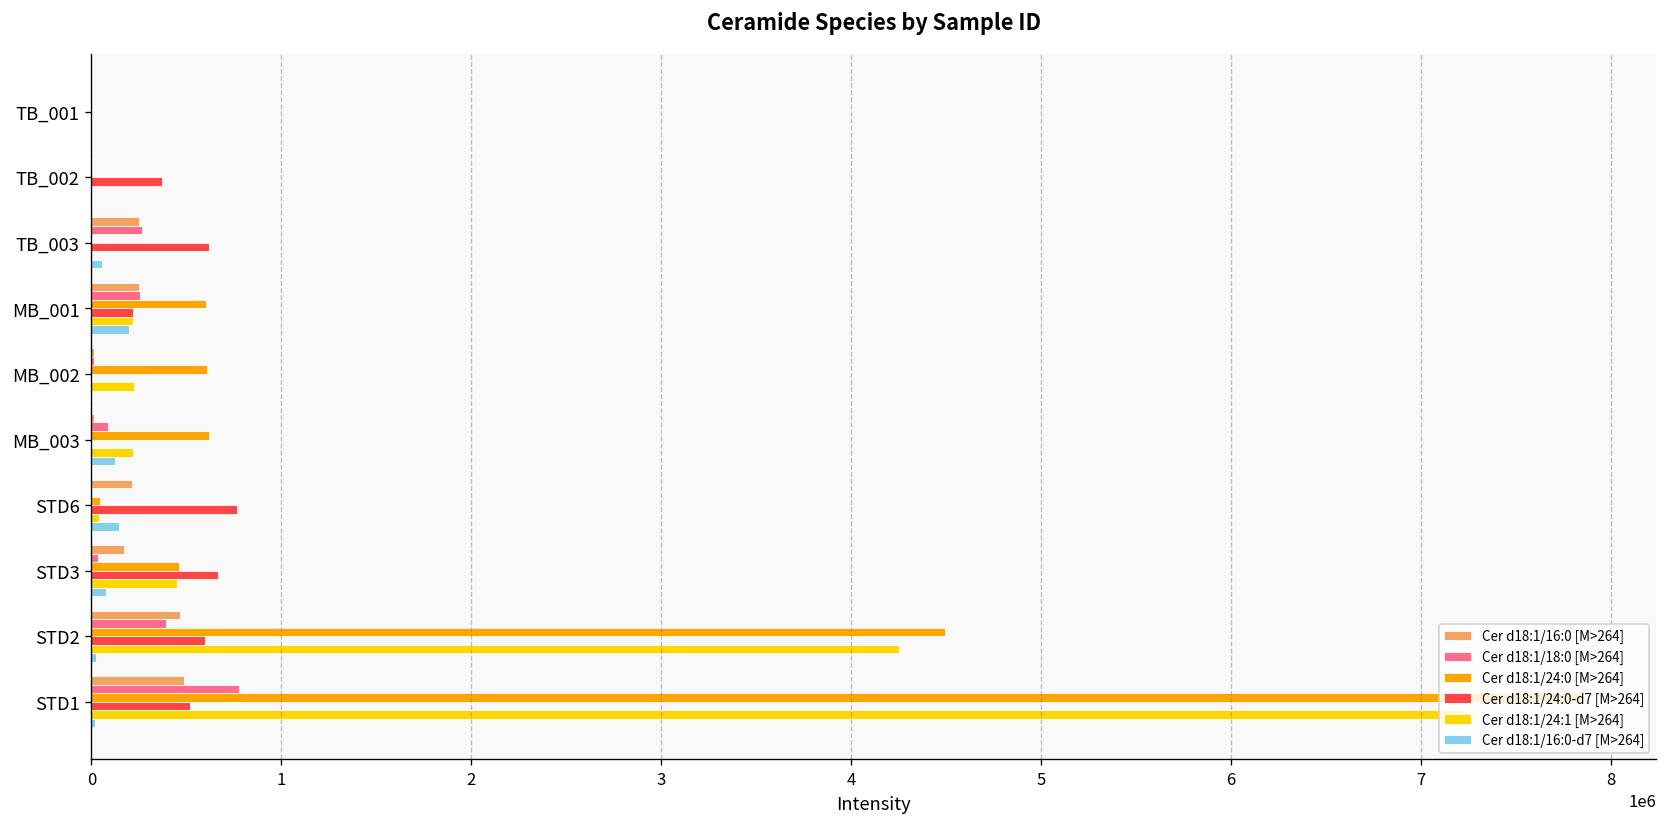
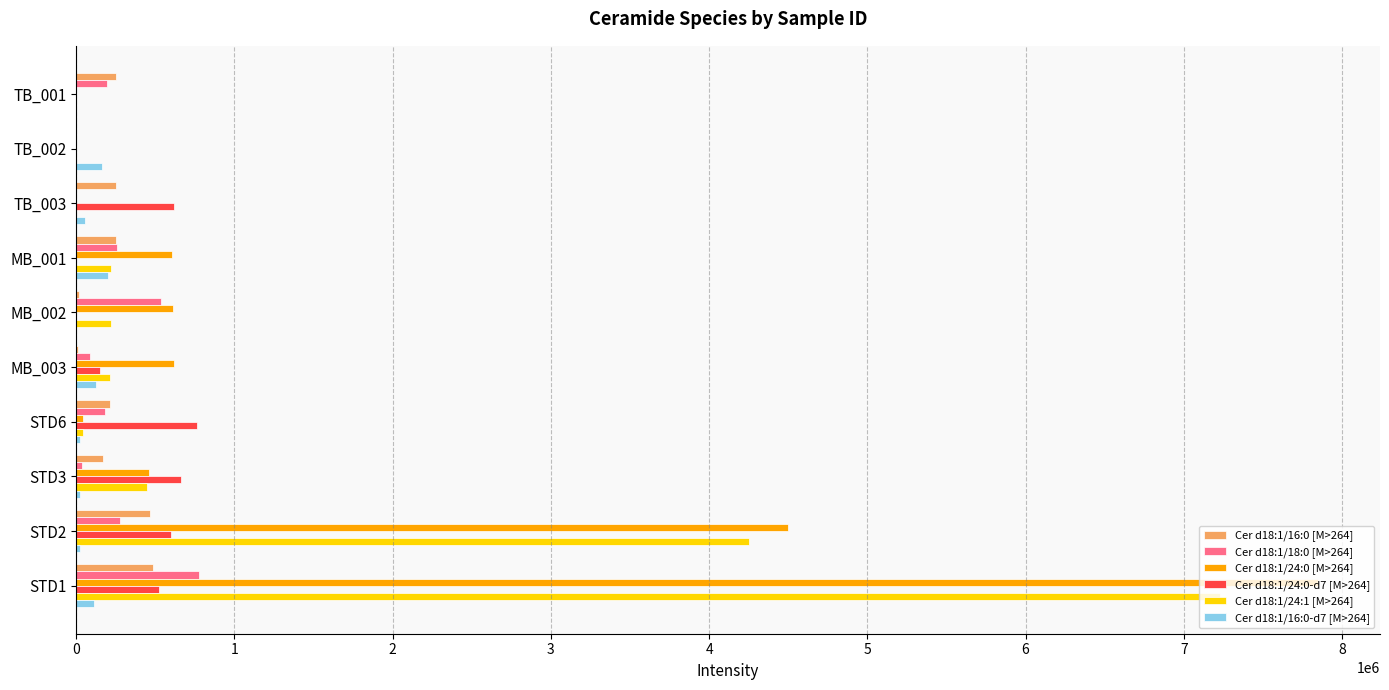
Cer d18:1/16:0 [M>264], TB_001: 0 -> 250000
Cer d18:1/18:0 [M>264], TB_001: 0 -> 190000
Cer d18:1/24:0-d7 [M>264], TB_002: 370000 -> 0
Cer d18:1/16:0-d7 [M>264], TB_002: 0 -> 160000
Cer d18:1/18:0 [M>264], TB_003: 270000 -> 0
Cer d18:1/24:0-d7 [M>264], MB_001: 220000 -> 0
Cer d18:1/18:0 [M>264], MB_002: 10000 -> 540000
Cer d18:1/24:0-d7 [M>264], MB_003: 0 -> 150000
Cer d18:1/18:0 [M>264], STD6: 0 -> 180000
Cer d18:1/16:0-d7 [M>264], STD6: 150000 -> 20000
Cer d18:1/16:0-d7 [M>264], STD3: 80000 -> 20000
Cer d18:1/18:0 [M>264], STD2: 390000 -> 280000
Cer d18:1/16:0-d7 [M>264], STD1: 20000 -> 110000
